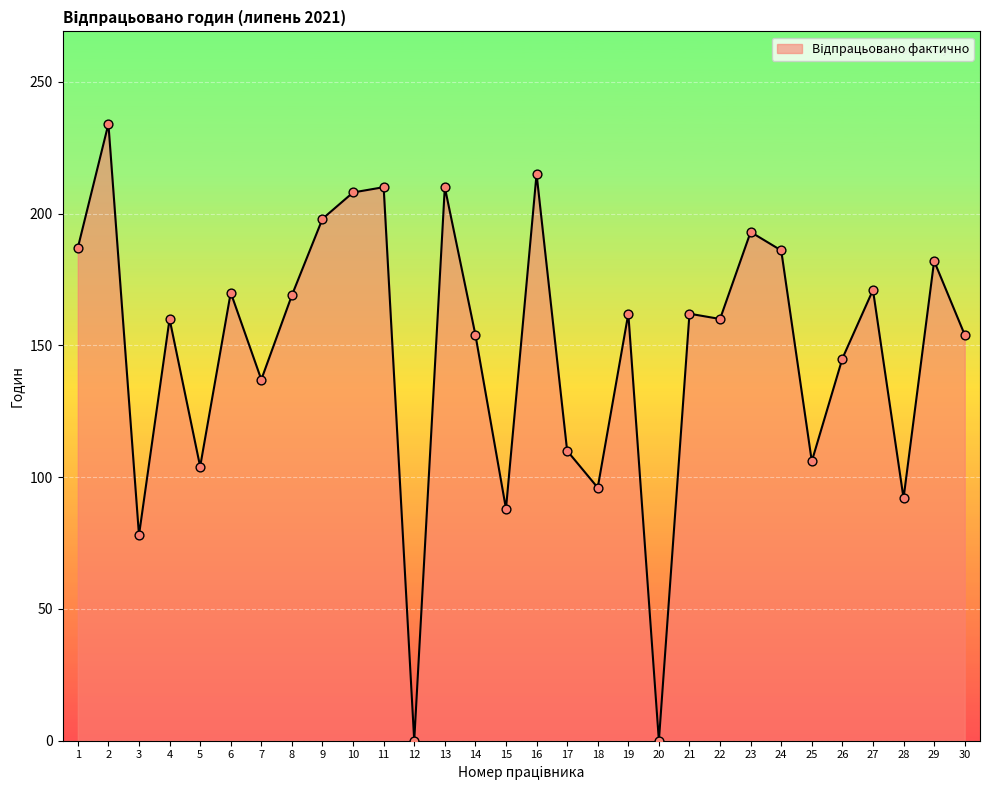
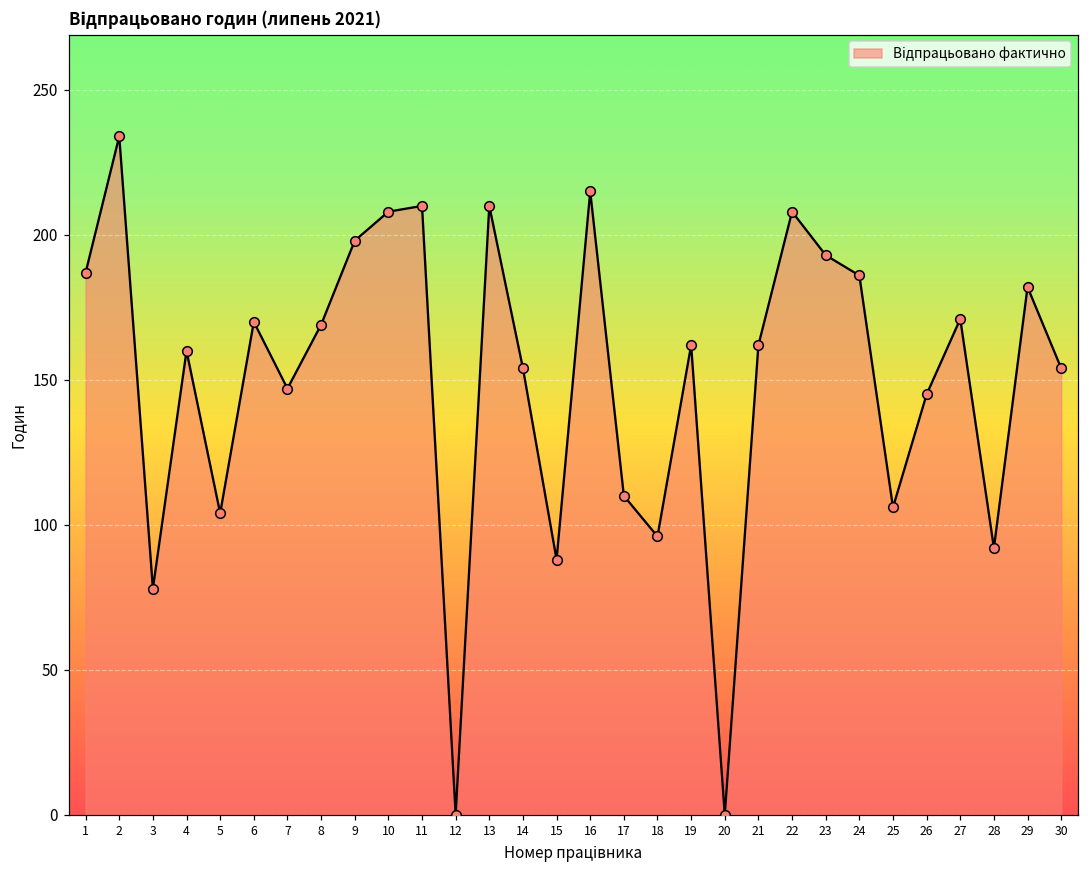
7: 137 -> 147
22: 160 -> 208
